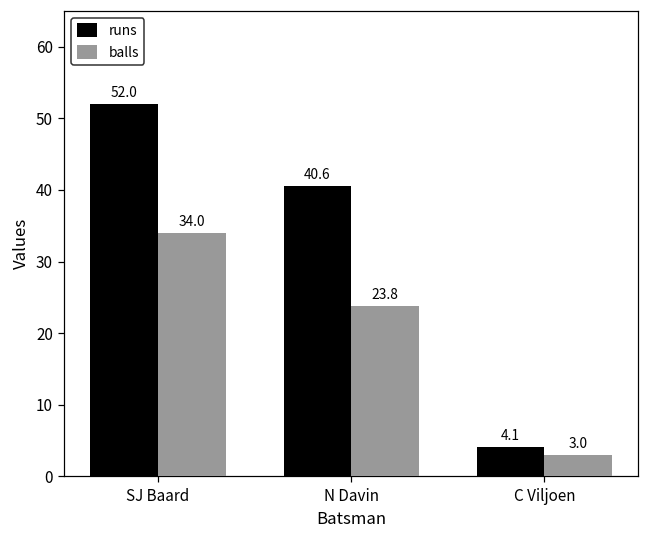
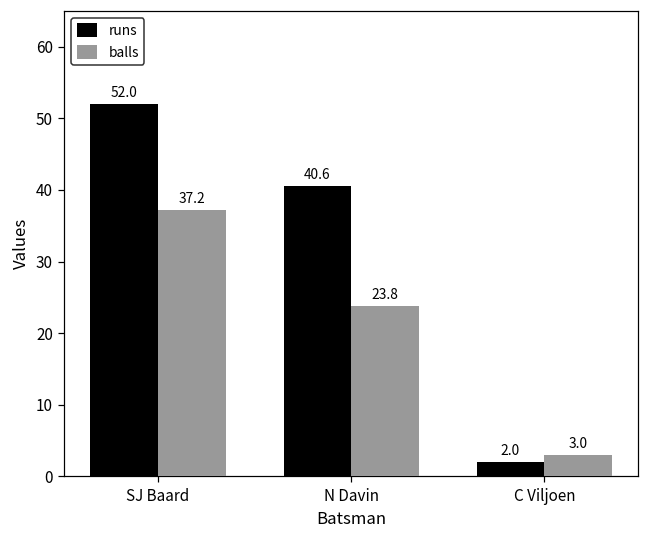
balls, SJ Baard: 34.0 -> 37.2
runs, C Viljoen: 4.1 -> 2.0
